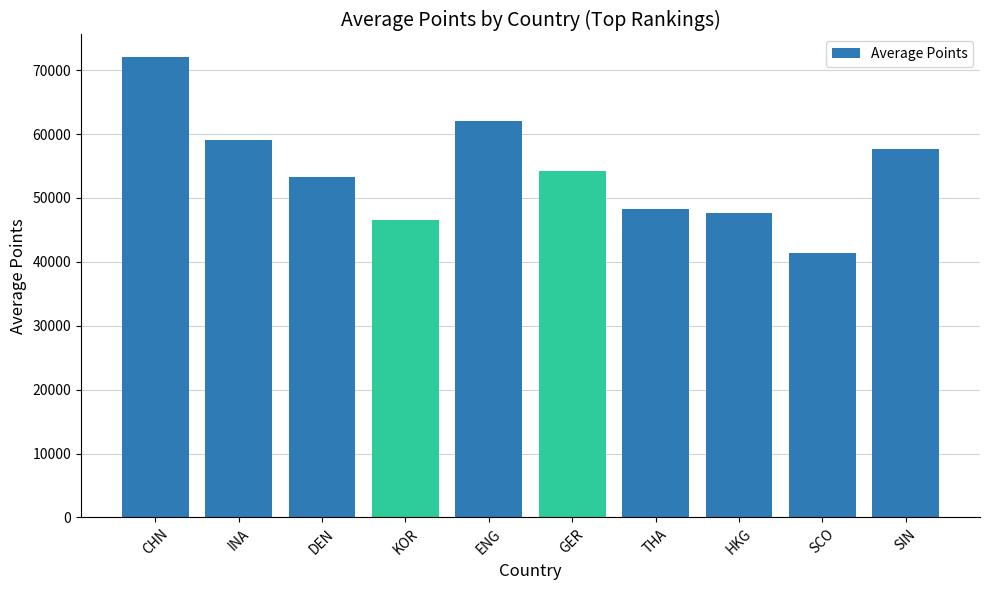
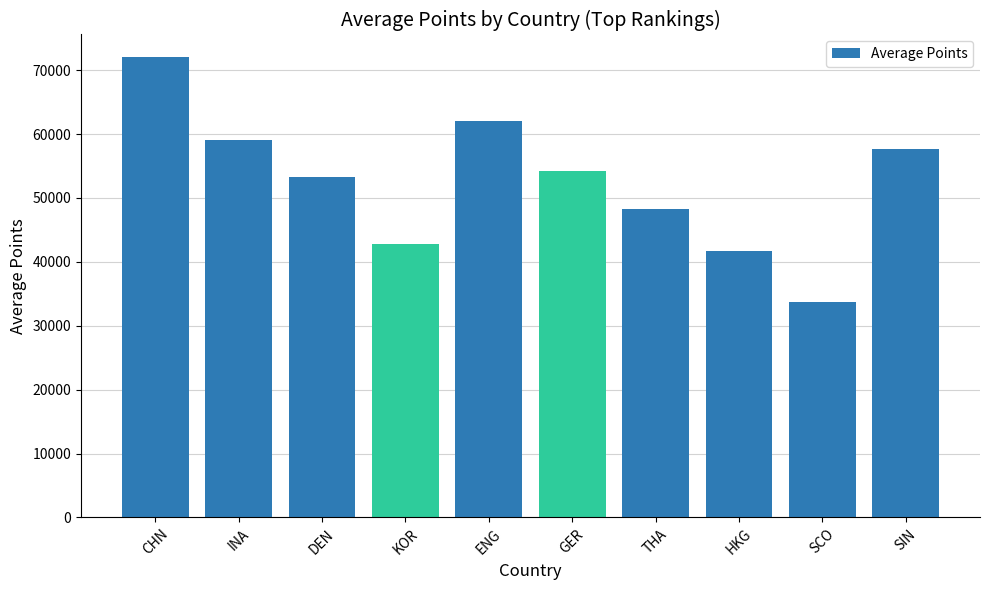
KOR: 46000 -> 43000
HKG: 48000 -> 42000
SCO: 41000 -> 34000
